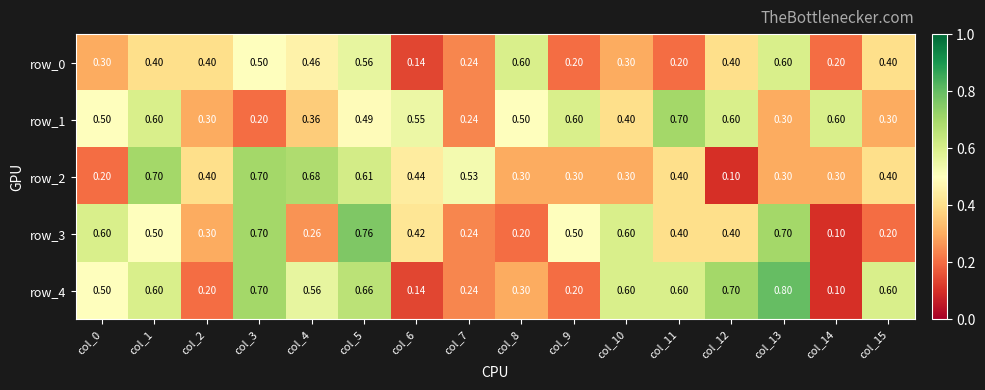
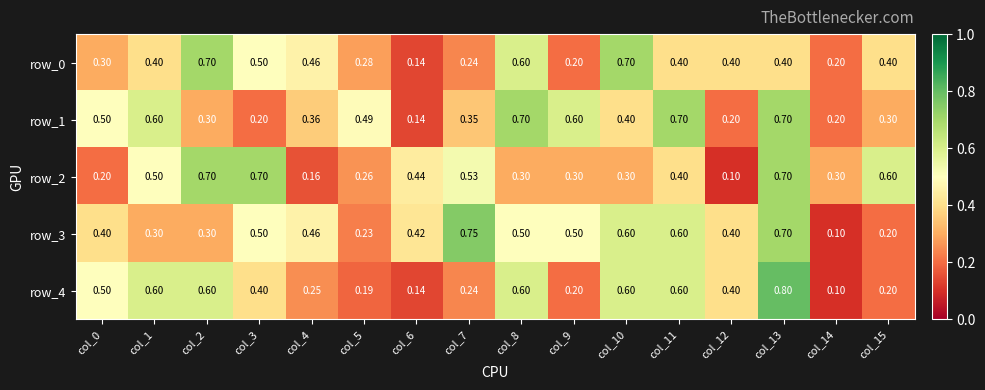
row_0, col_2: 0.40 -> 0.70
row_0, col_5: 0.56 -> 0.28
row_0, col_10: 0.30 -> 0.70
row_0, col_11: 0.20 -> 0.40
row_0, col_13: 0.60 -> 0.40
row_1, col_6: 0.55 -> 0.14
row_1, col_7: 0.24 -> 0.35
row_1, col_8: 0.50 -> 0.70
row_1, col_12: 0.60 -> 0.20
row_1, col_13: 0.30 -> 0.70
row_1, col_14: 0.60 -> 0.20
row_2, col_1: 0.70 -> 0.50
row_2, col_2: 0.40 -> 0.70
row_2, col_4: 0.68 -> 0.16
row_2, col_5: 0.61 -> 0.26
row_2, col_13: 0.30 -> 0.70
row_2, col_15: 0.40 -> 0.60
row_3, col_0: 0.60 -> 0.40
row_3, col_1: 0.50 -> 0.30
row_3, col_3: 0.70 -> 0.50
row_3, col_4: 0.26 -> 0.46
row_3, col_5: 0.76 -> 0.23
row_3, col_7: 0.24 -> 0.75
row_3, col_8: 0.20 -> 0.50
row_3, col_11: 0.40 -> 0.60
row_4, col_2: 0.20 -> 0.60
row_4, col_3: 0.70 -> 0.40
row_4, col_4: 0.56 -> 0.25
row_4, col_5: 0.66 -> 0.19
row_4, col_8: 0.30 -> 0.60
row_4, col_12: 0.70 -> 0.40
row_4, col_15: 0.60 -> 0.20
